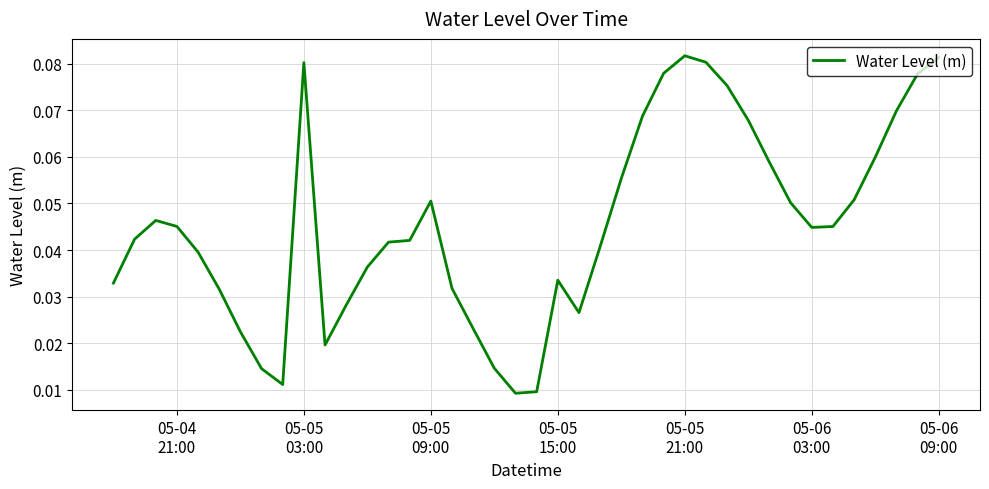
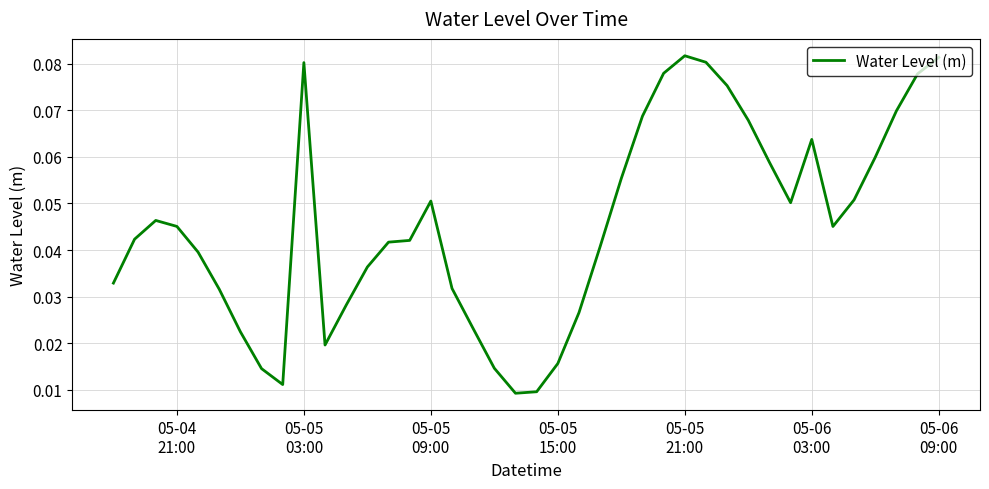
05-05 15:00: 0.034 -> 0.016
05-06 03:00: 0.045 -> 0.064
